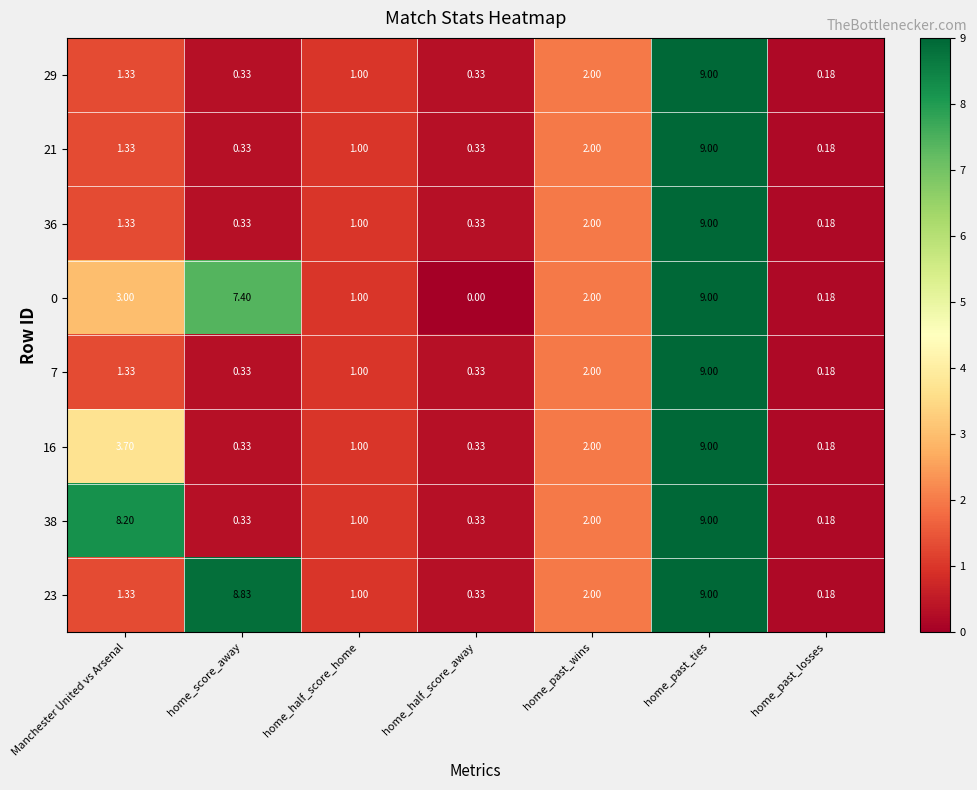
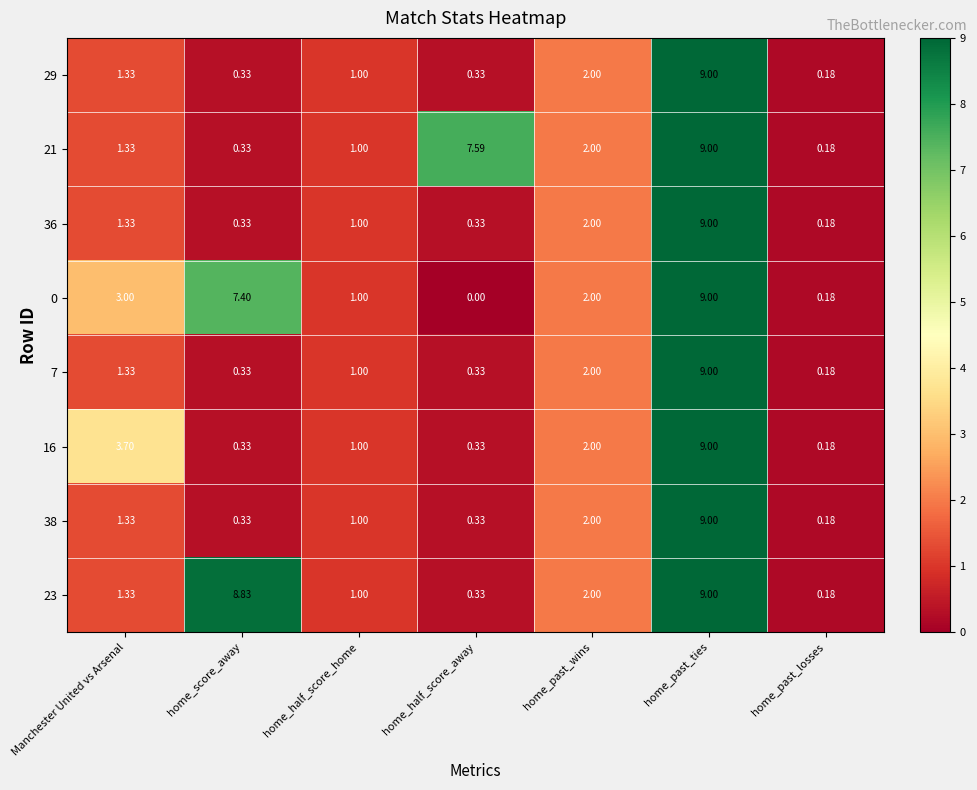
21, home_half_score_away: 0.33 -> 7.59
38, Manchester United vs Arsenal: 8.20 -> 1.33
